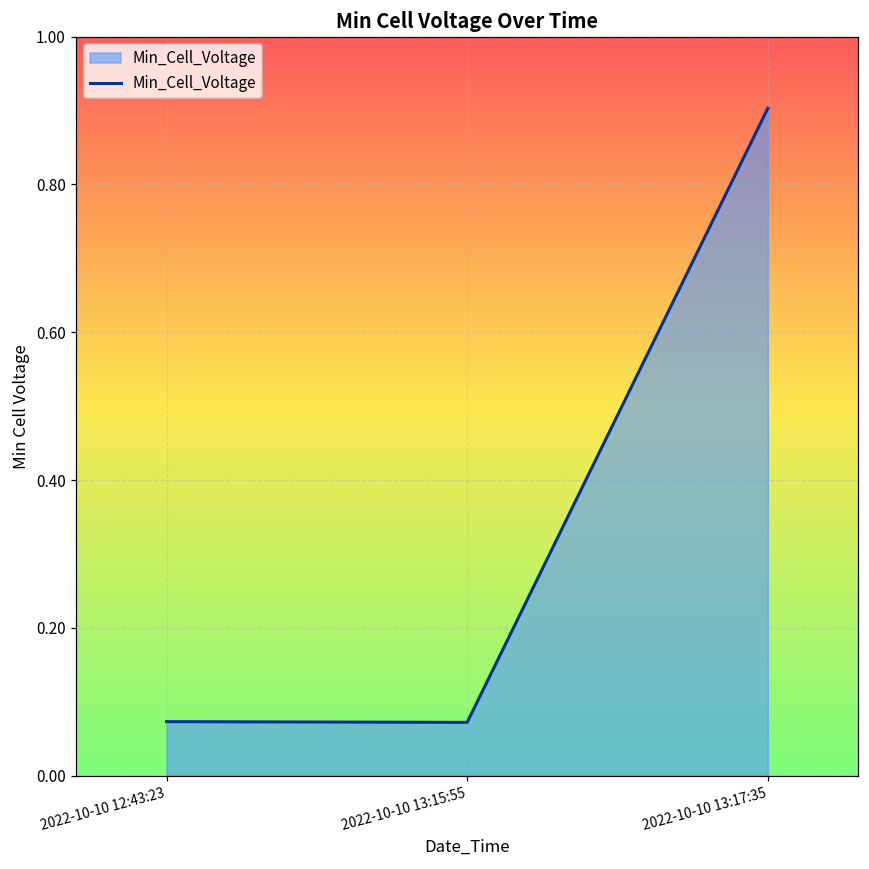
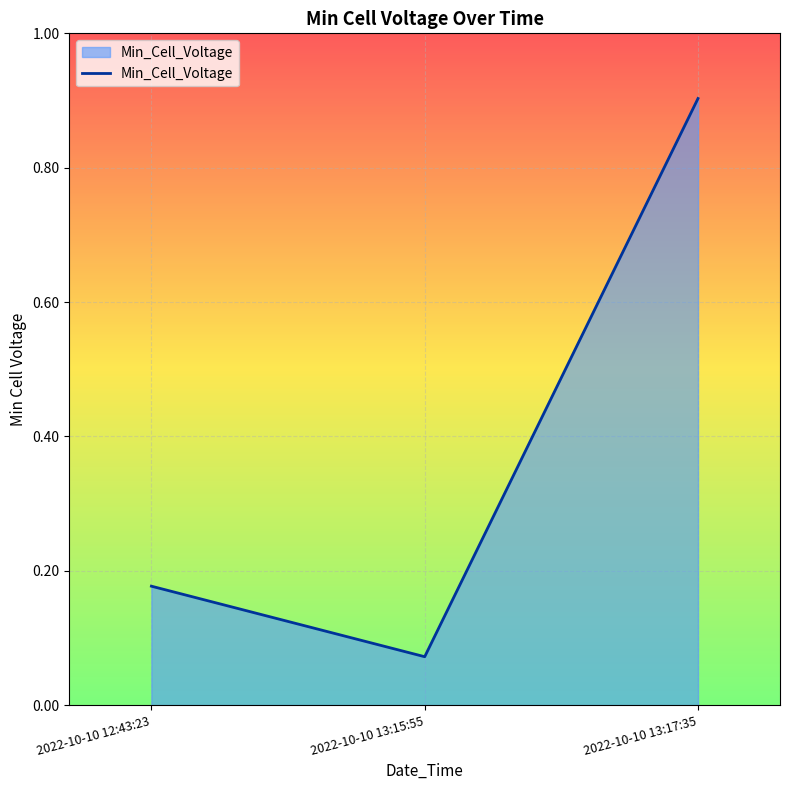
2022-10-10 12:43:23: 0.07 -> 0.18
